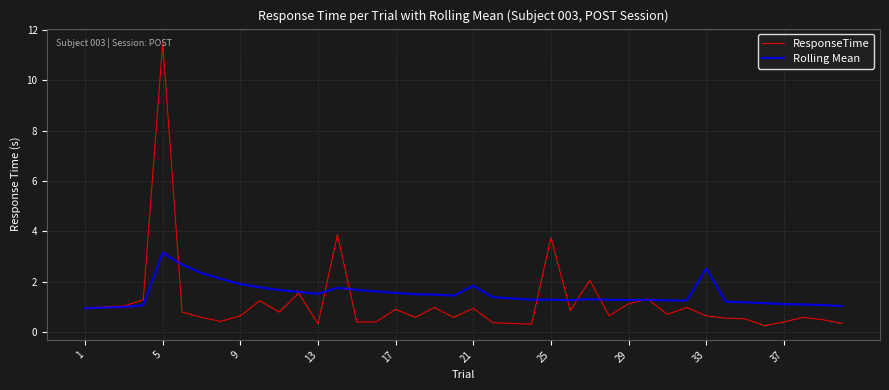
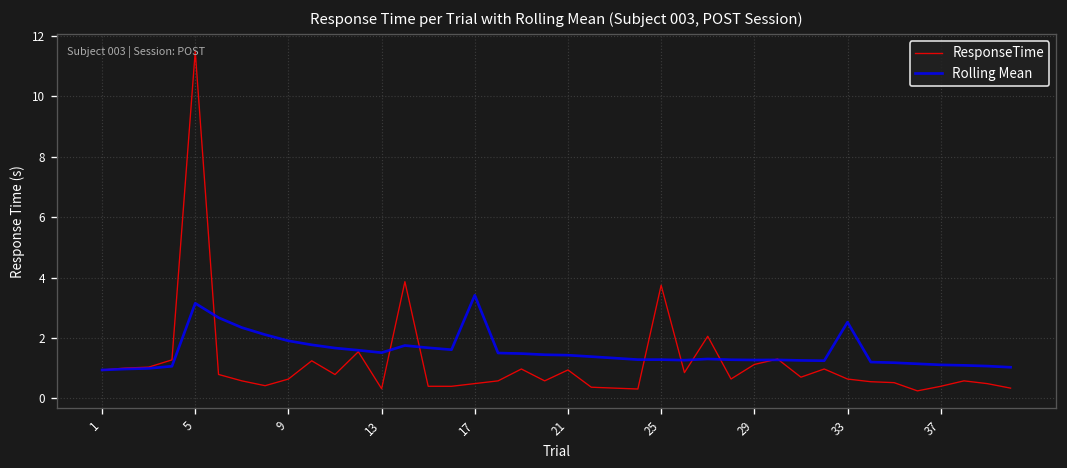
ResponseTime, 17: 0.9 -> 0.5
Rolling Mean, 17: 1.5 -> 3.4
Rolling Mean, 21: 1.8 -> 1.4
